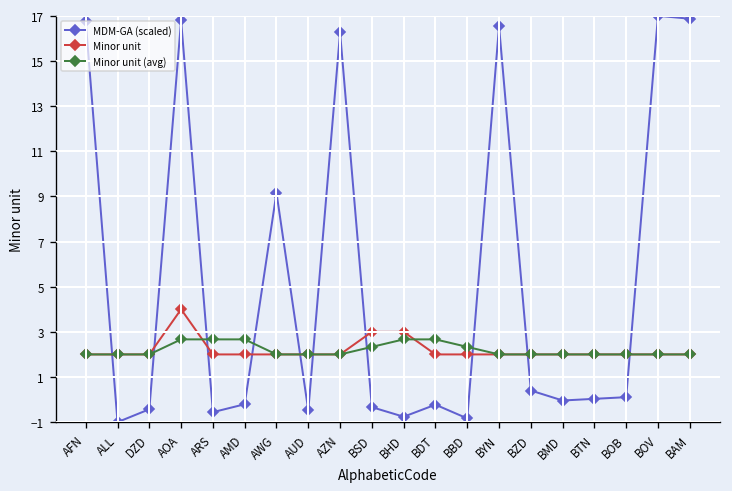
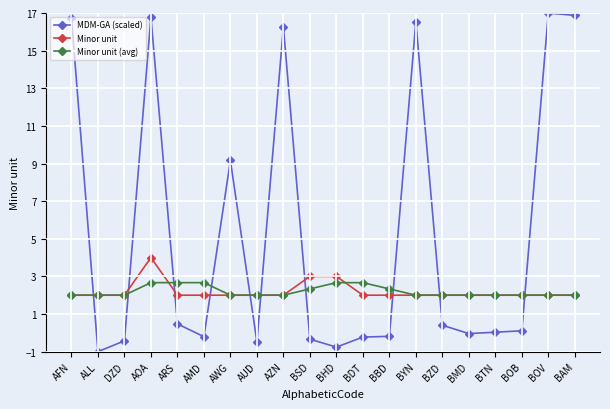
MDM-GA (scaled), ARS: -0.6 -> 0.5
MDM-GA (scaled), BBD: -0.8 -> -0.2
